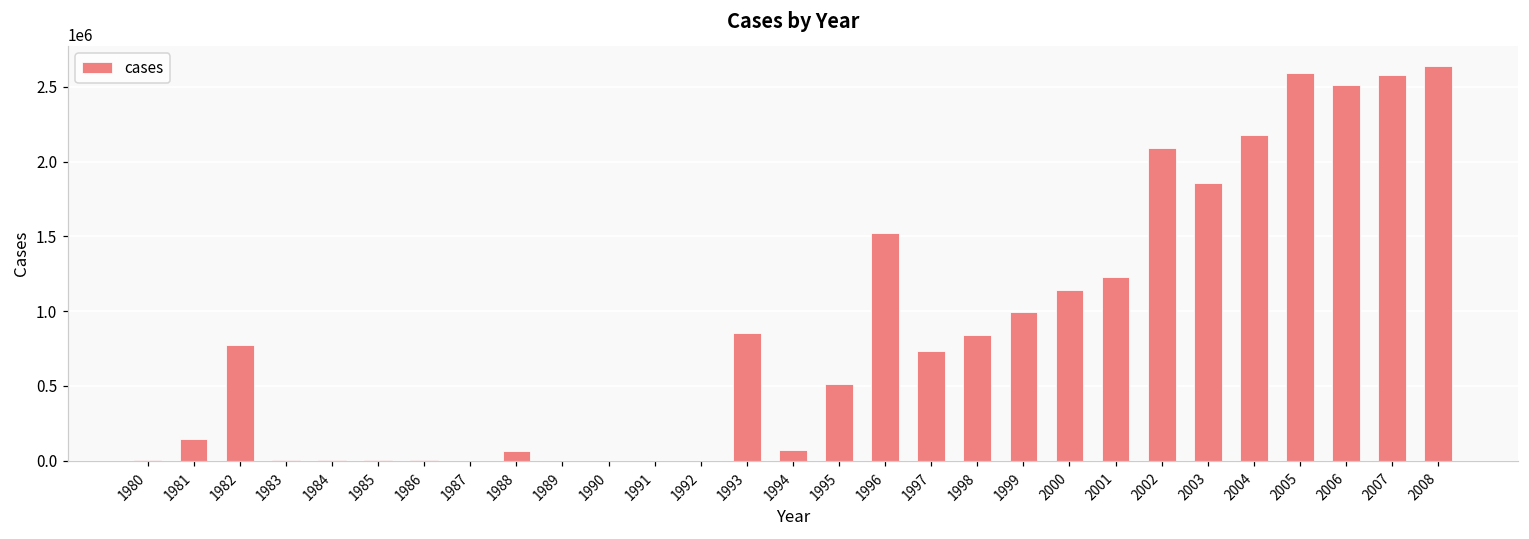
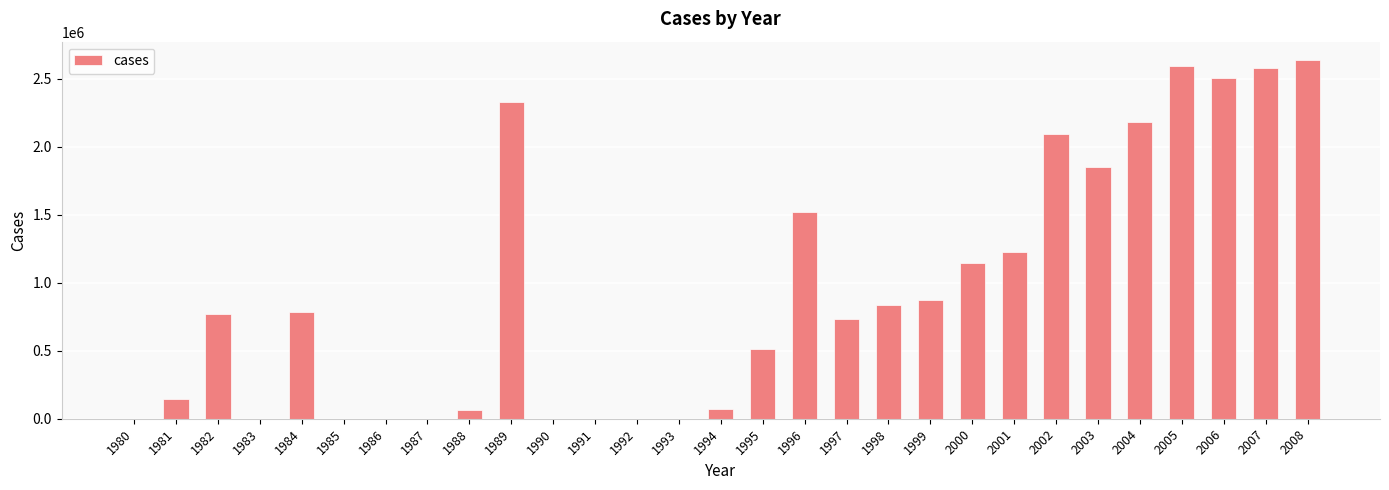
1984: 0 -> 780000
1989: 0 -> 2330000
1993: 850000 -> 0
1999: 990000 -> 870000
